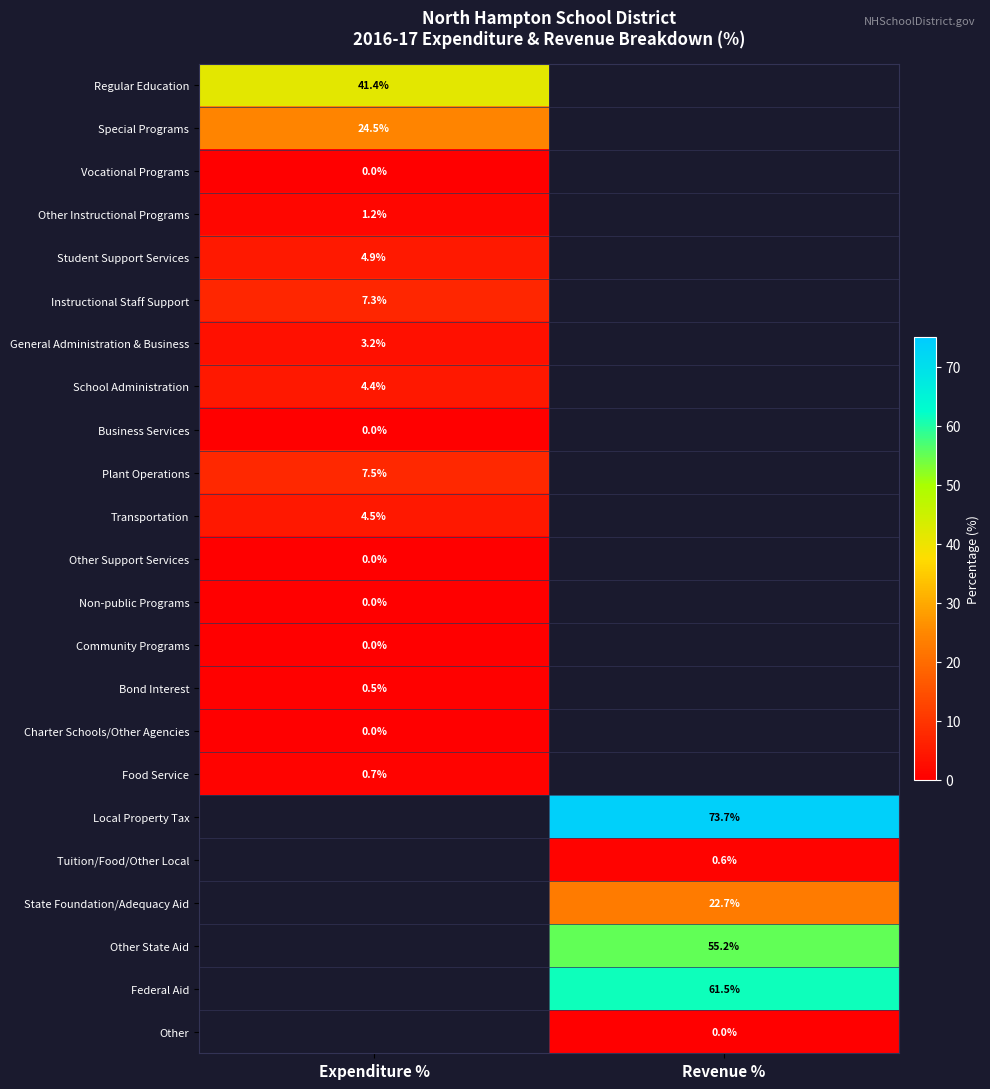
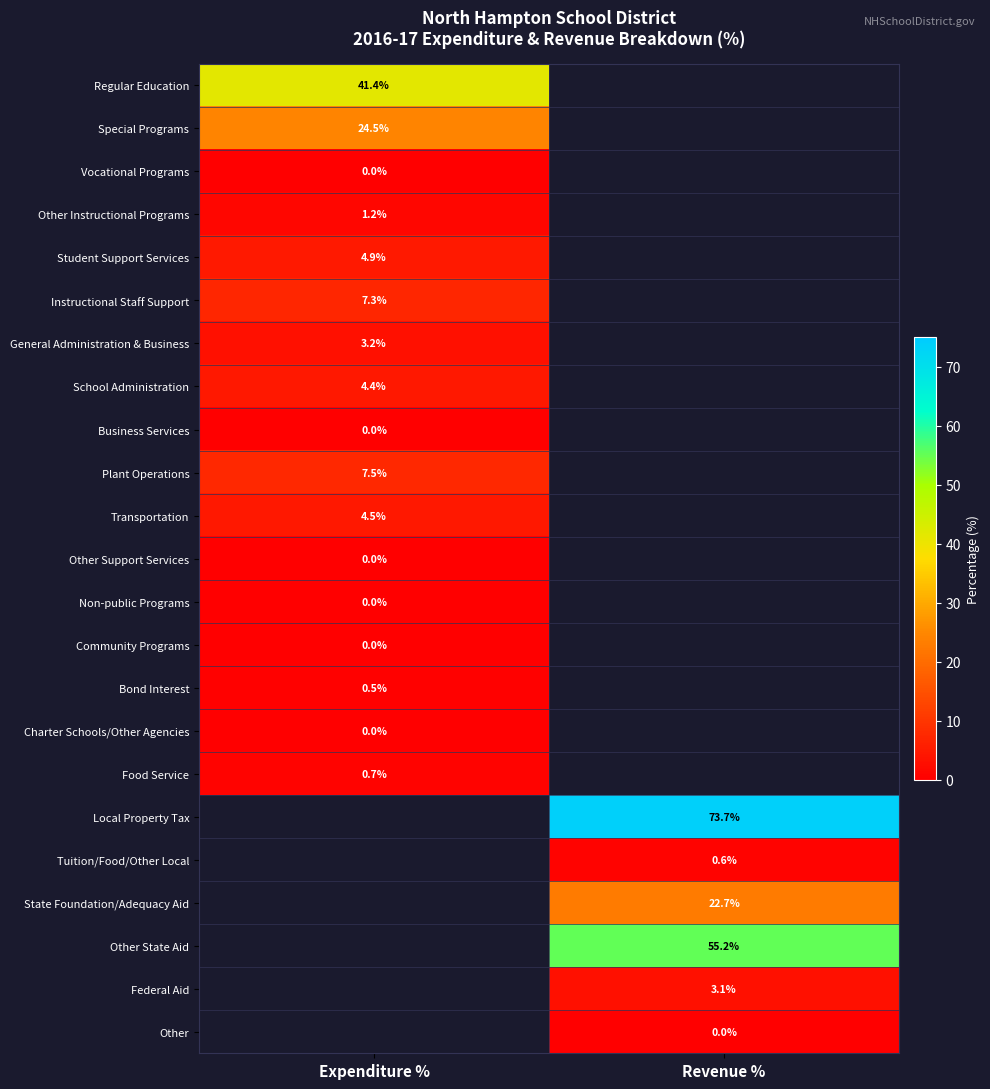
Federal Aid, Revenue %: 61.5% -> 3.1%
